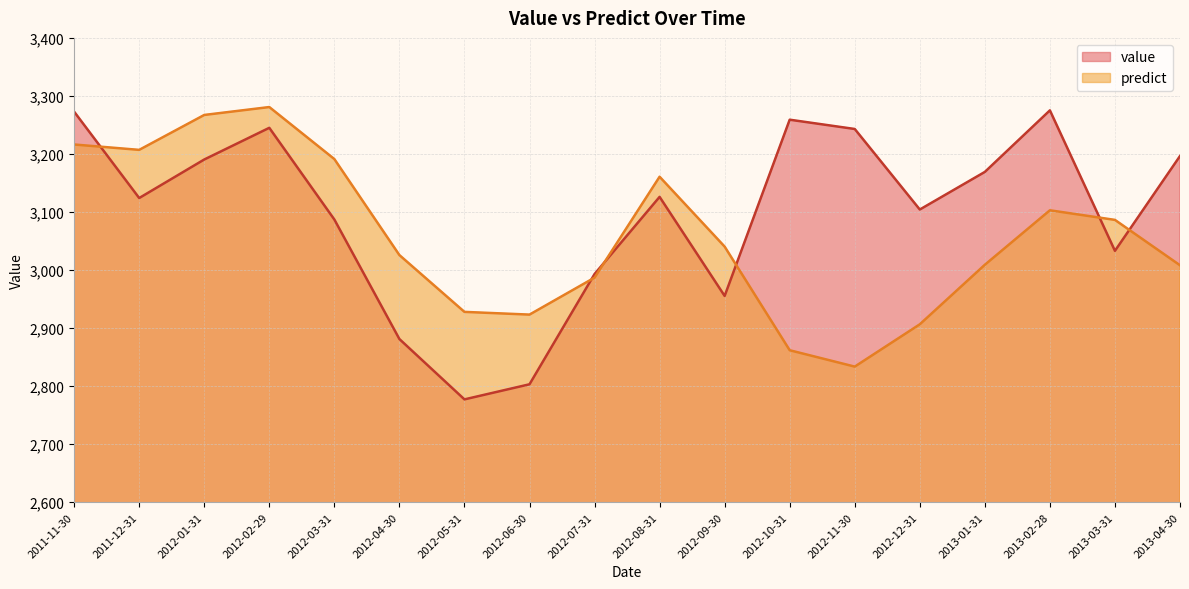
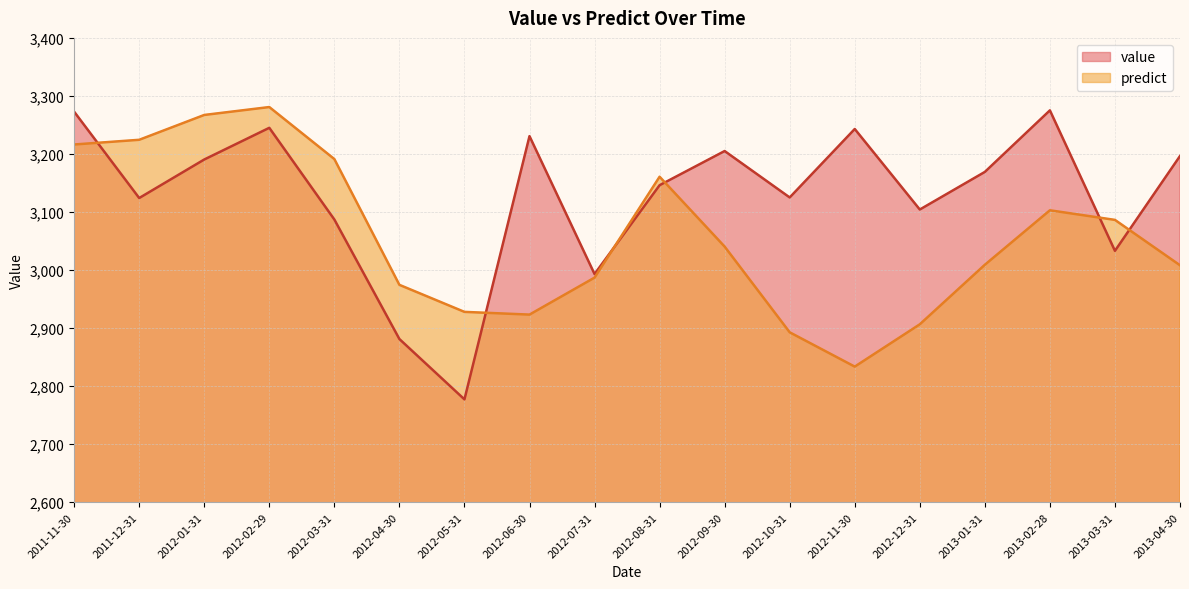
predict, 2011-12-31: 3,210 -> 3,220
predict, 2012-04-30: 3,030 -> 2,970
value, 2012-06-30: 2,800 -> 3,230
value, 2012-08-31: 3,130 -> 3,150
value, 2012-09-30: 2,960 -> 3,210
value, 2012-10-31: 3,260 -> 3,130
predict, 2012-10-31: 2,860 -> 2,890
